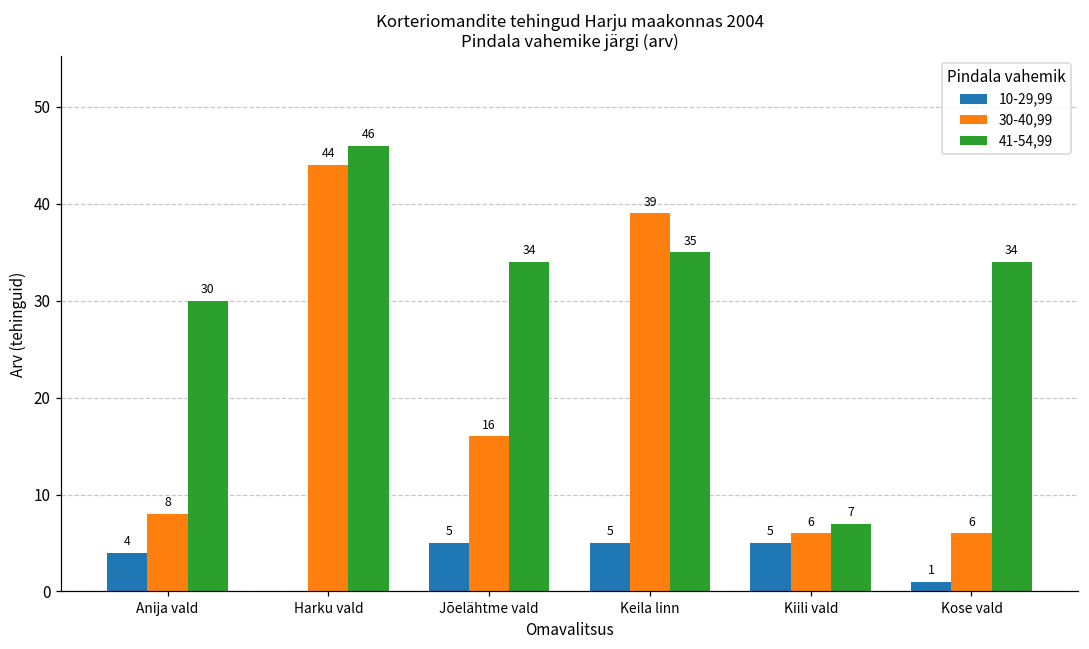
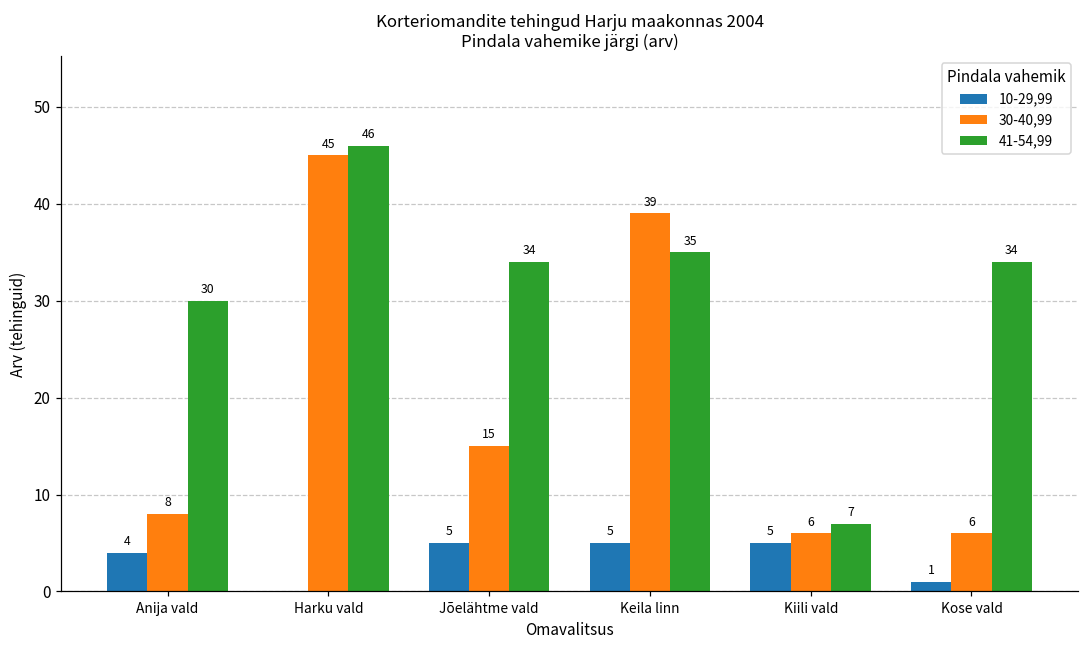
30-40,99, Harku vald: 44 -> 45
30-40,99, Jõelähtme vald: 16 -> 15
